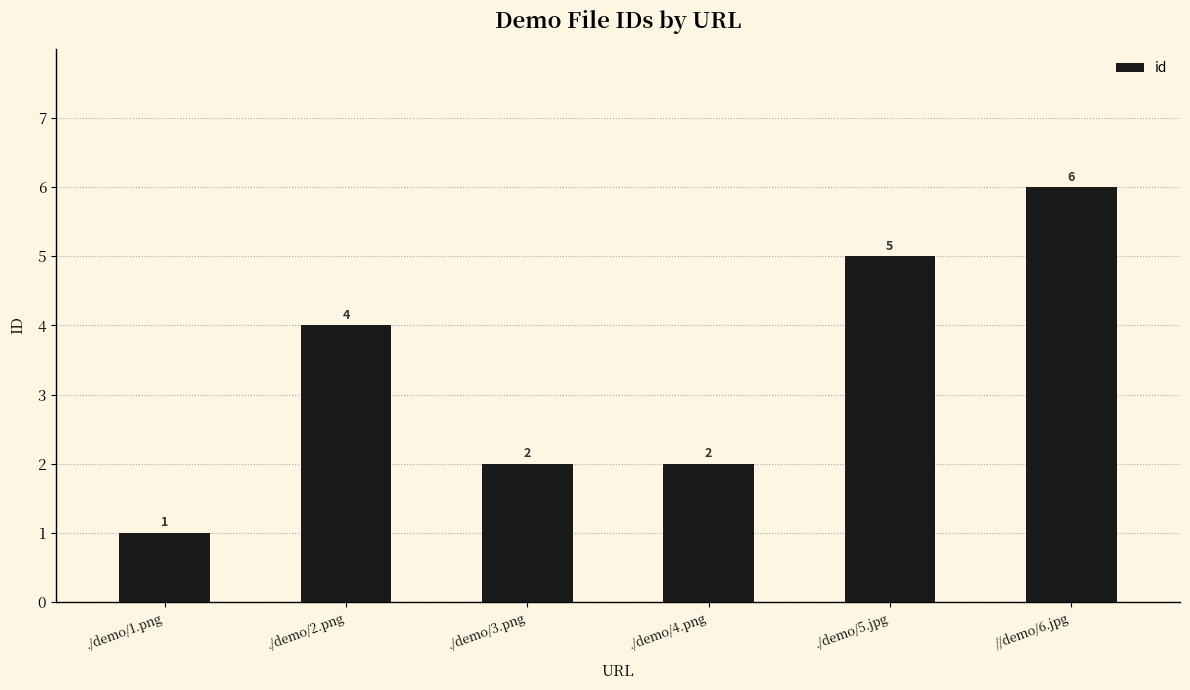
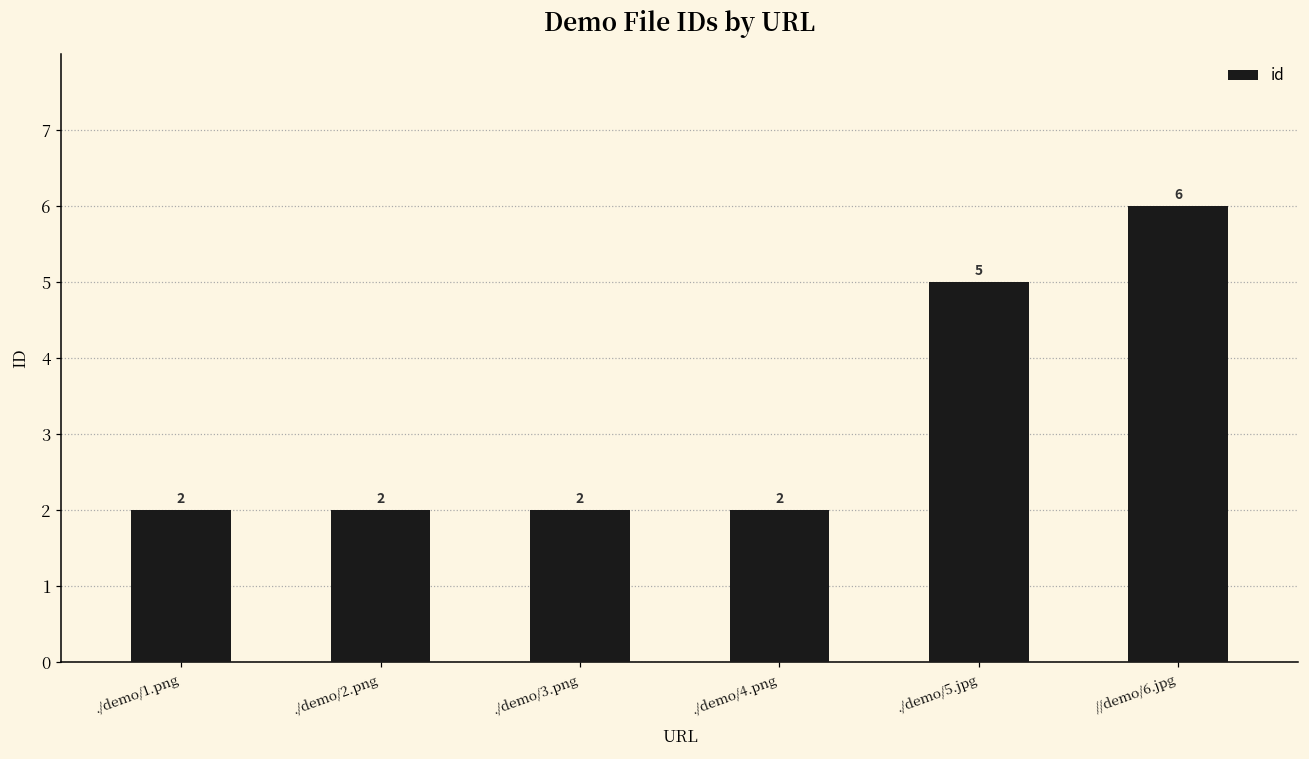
./demo/1.png: 1 -> 2
./demo/2.png: 4 -> 2
